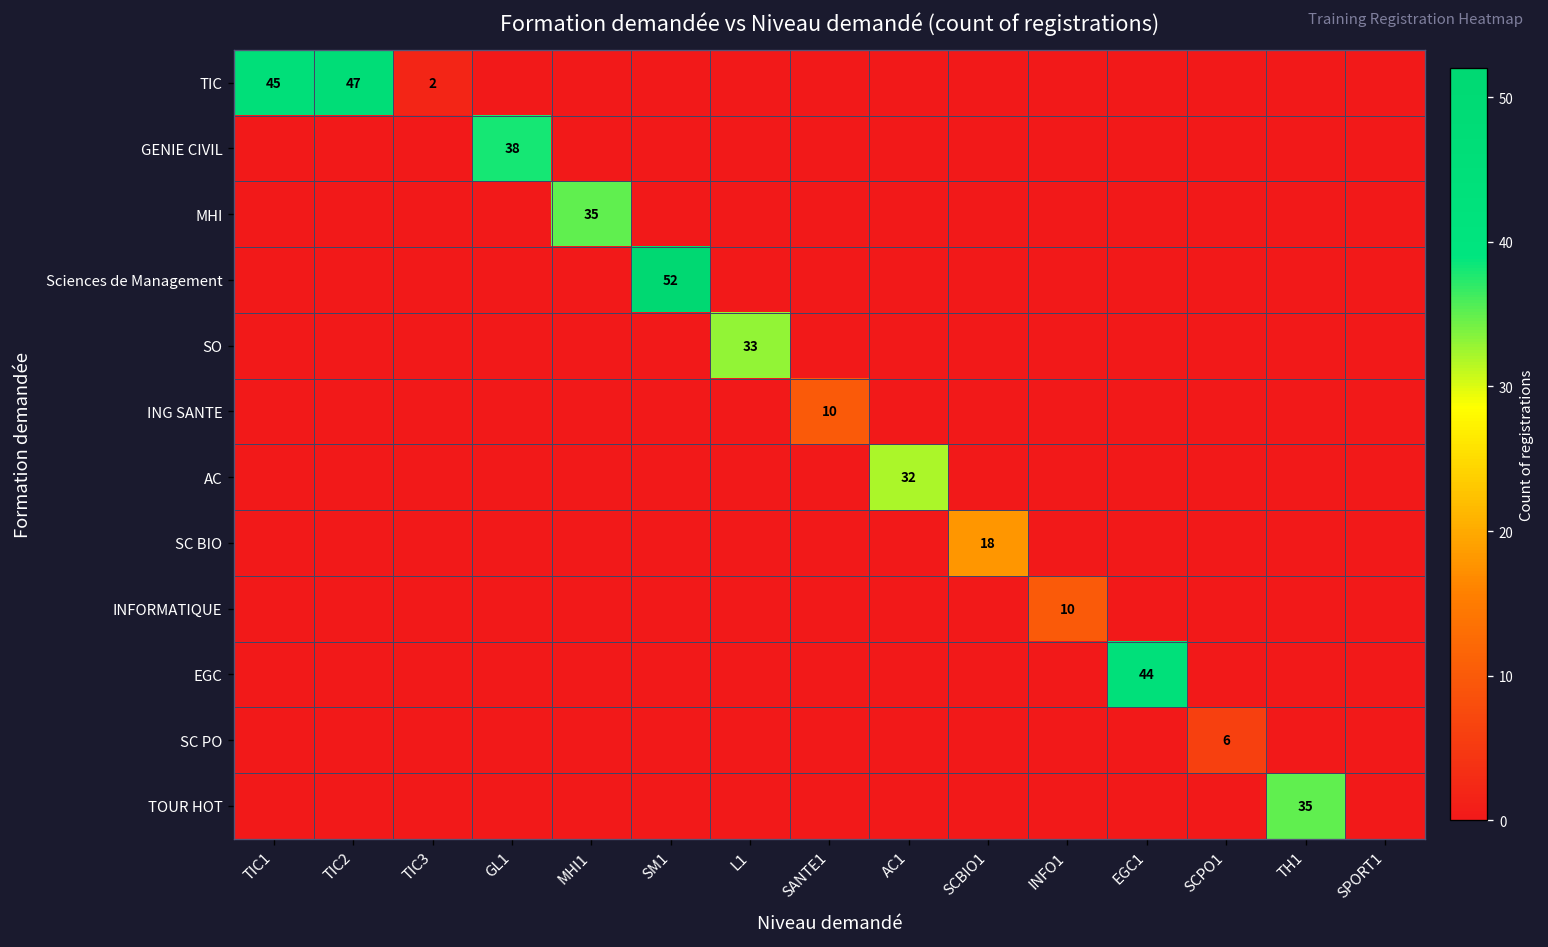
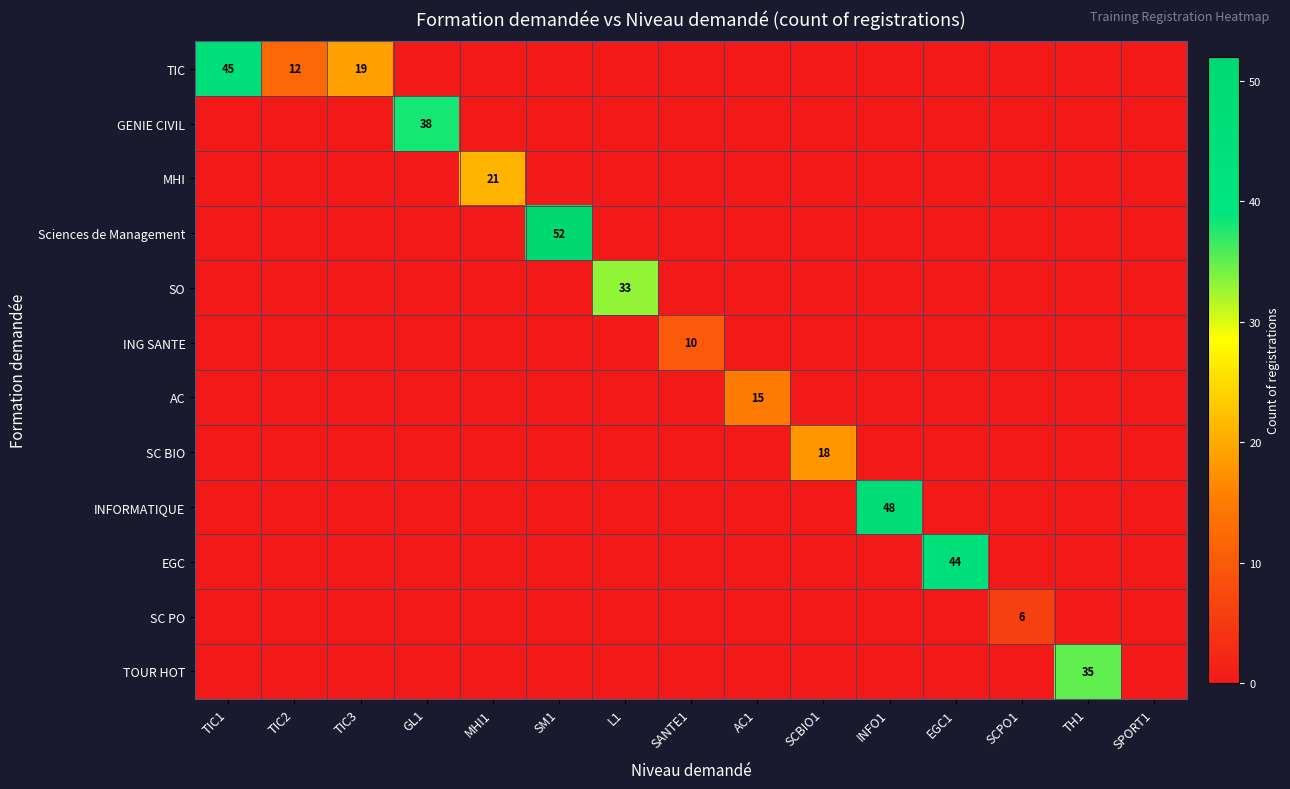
TIC, TIC2: 47 -> 12
TIC, TIC3: 2 -> 19
MHI, MHI1: 35 -> 21
AC, AC1: 32 -> 15
INFORMATIQUE, INFO1: 10 -> 48
